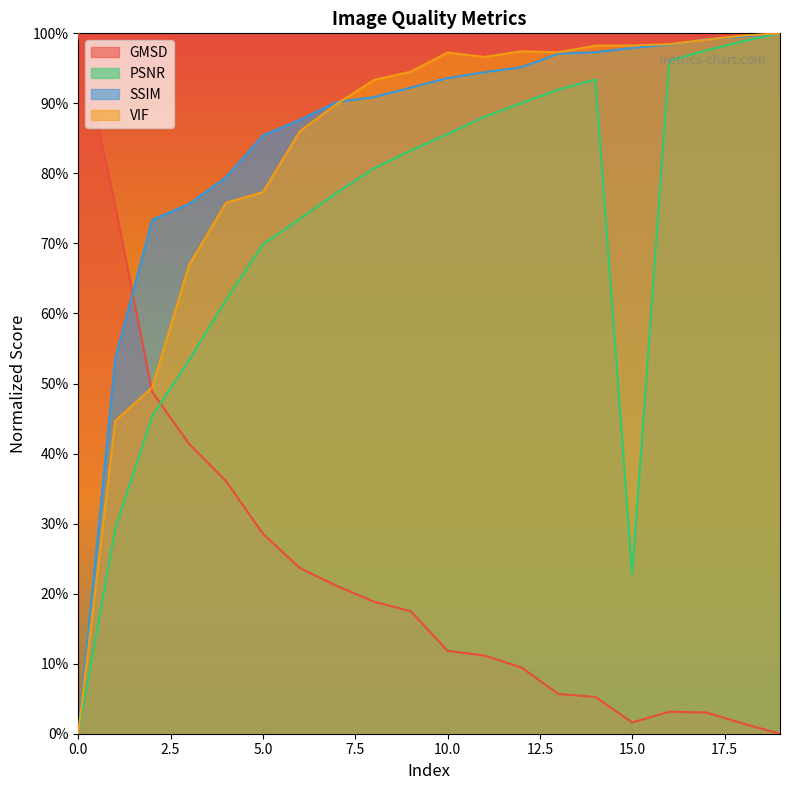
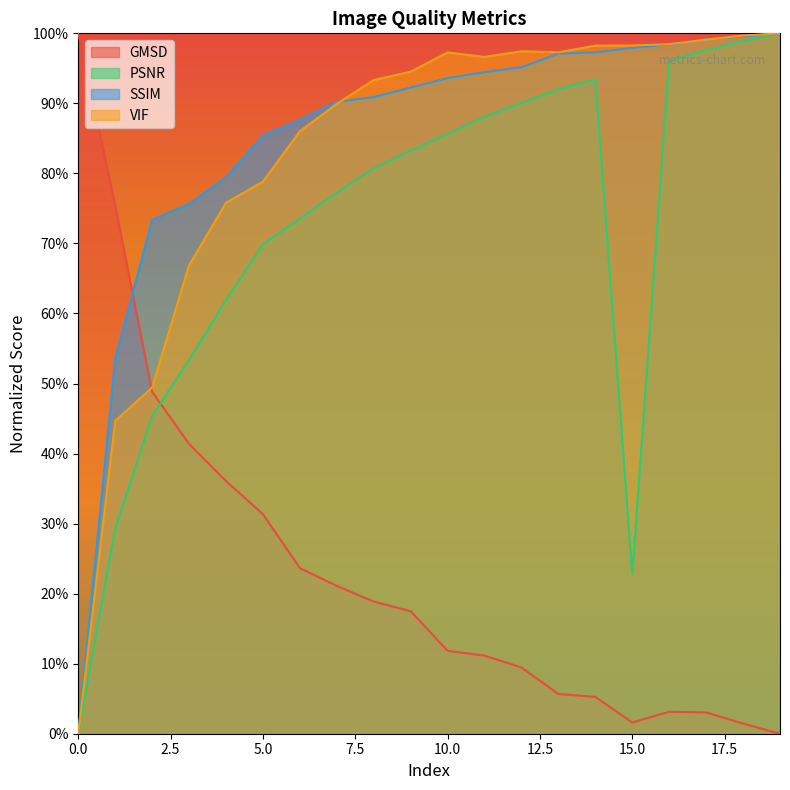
GMSD, 5.0: 29% -> 31%
VIF, 5.0: 77% -> 79%
